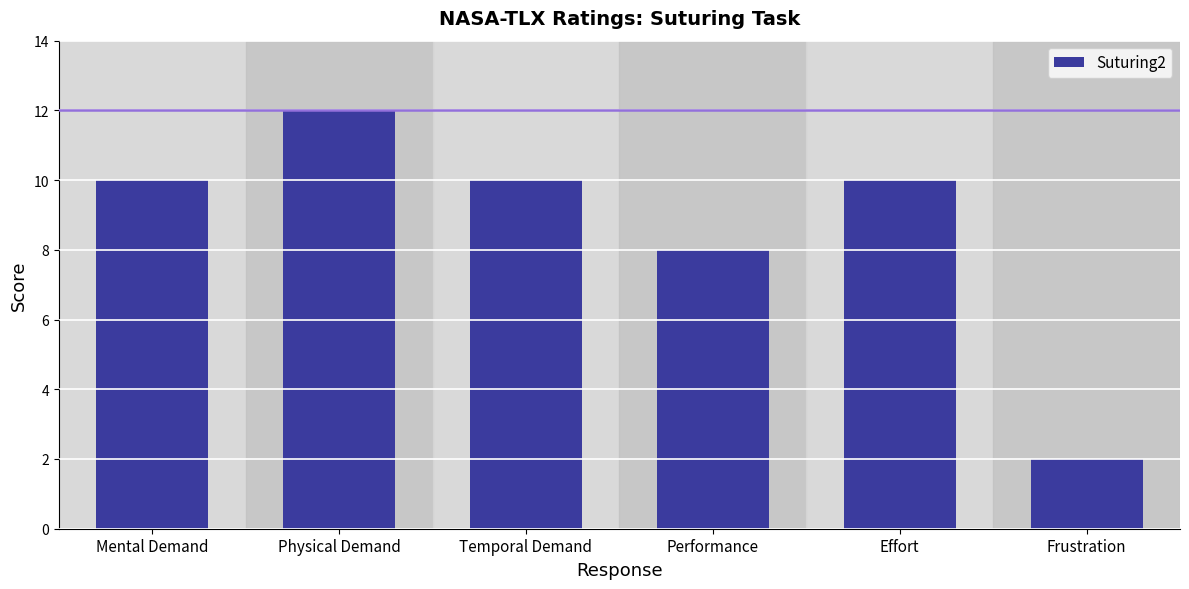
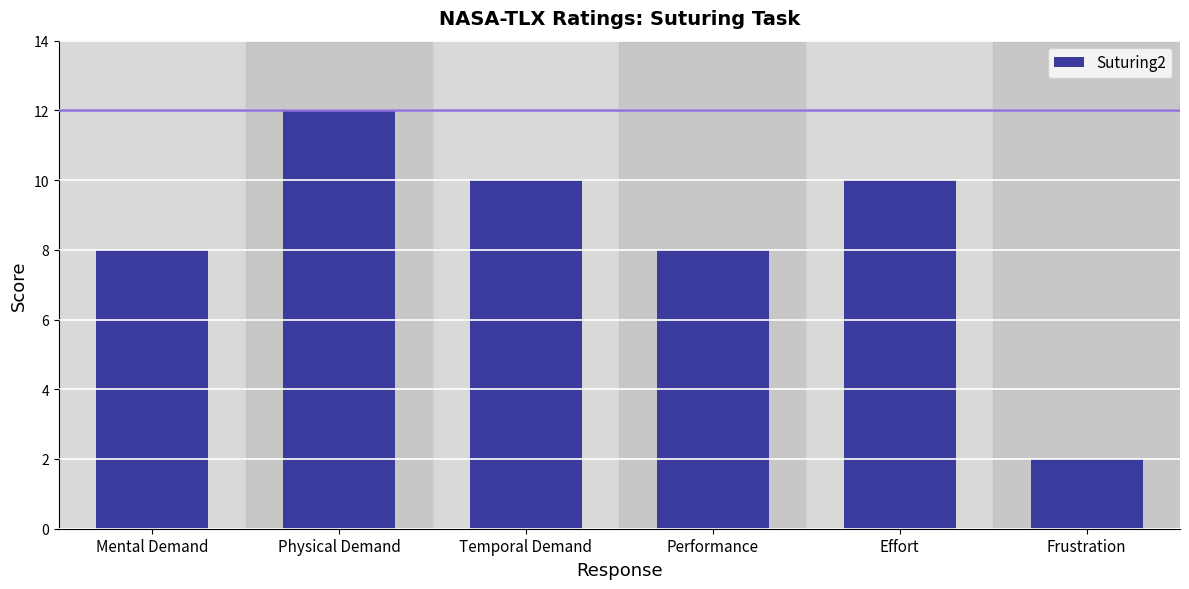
Mental Demand: 10 -> 8
